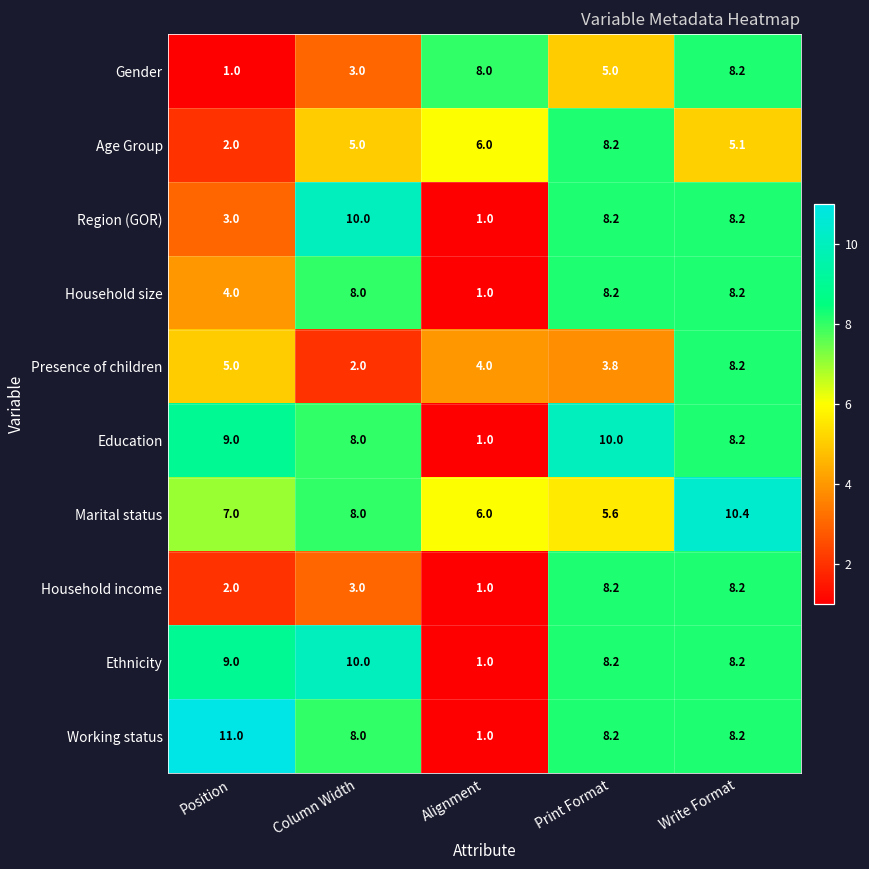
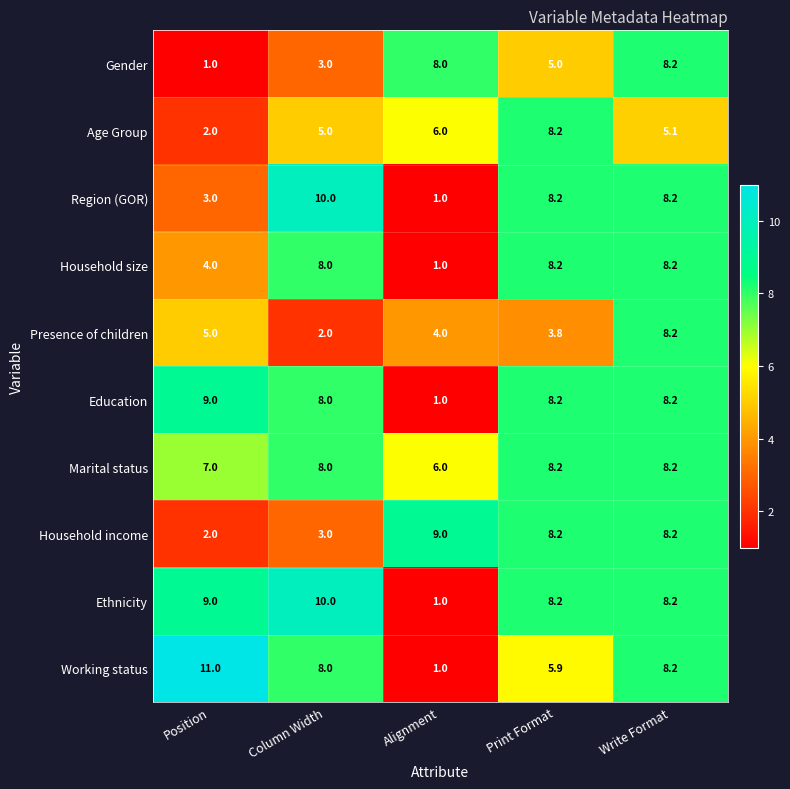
Education, Print Format: 10.0 -> 8.2
Marital status, Print Format: 5.6 -> 8.2
Marital status, Write Format: 10.4 -> 8.2
Household income, Alignment: 1.0 -> 9.0
Working status, Print Format: 8.2 -> 5.9
